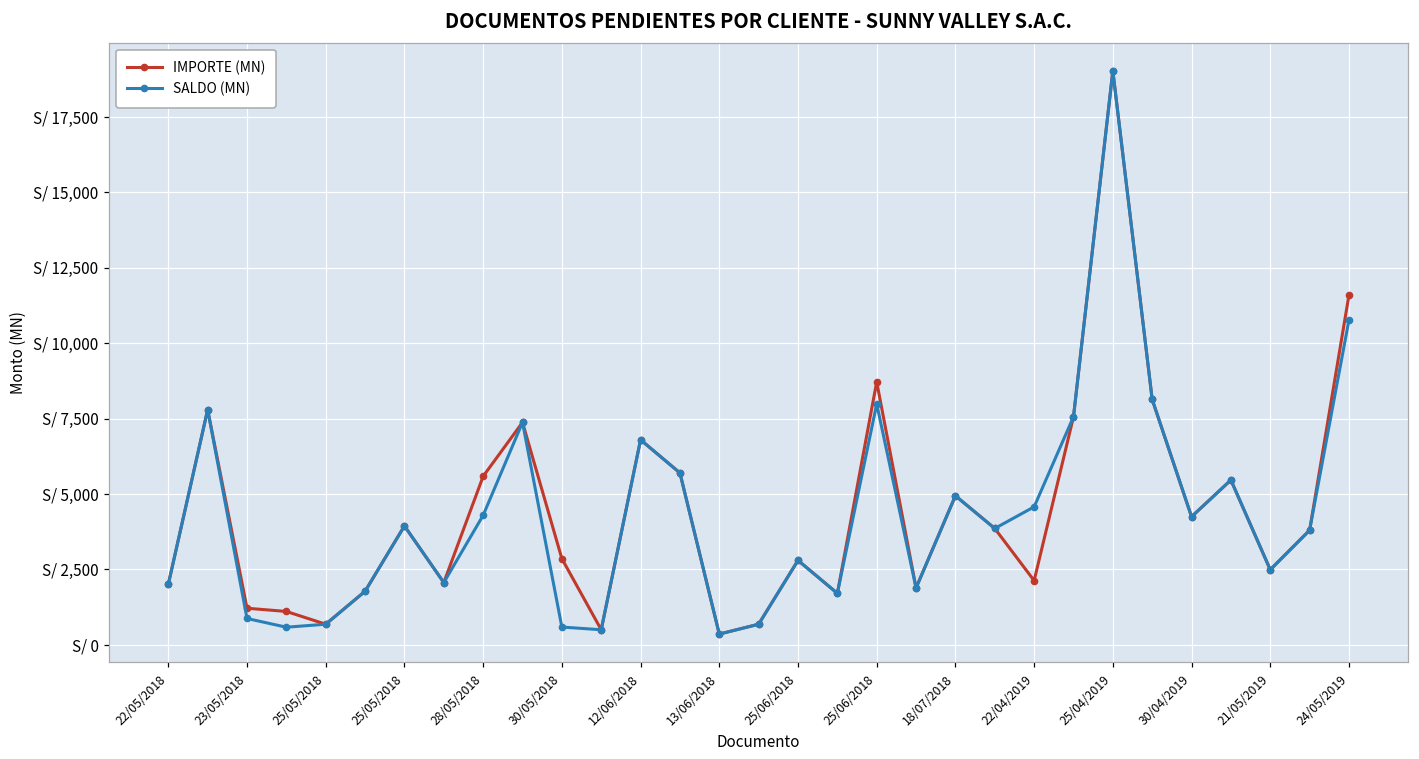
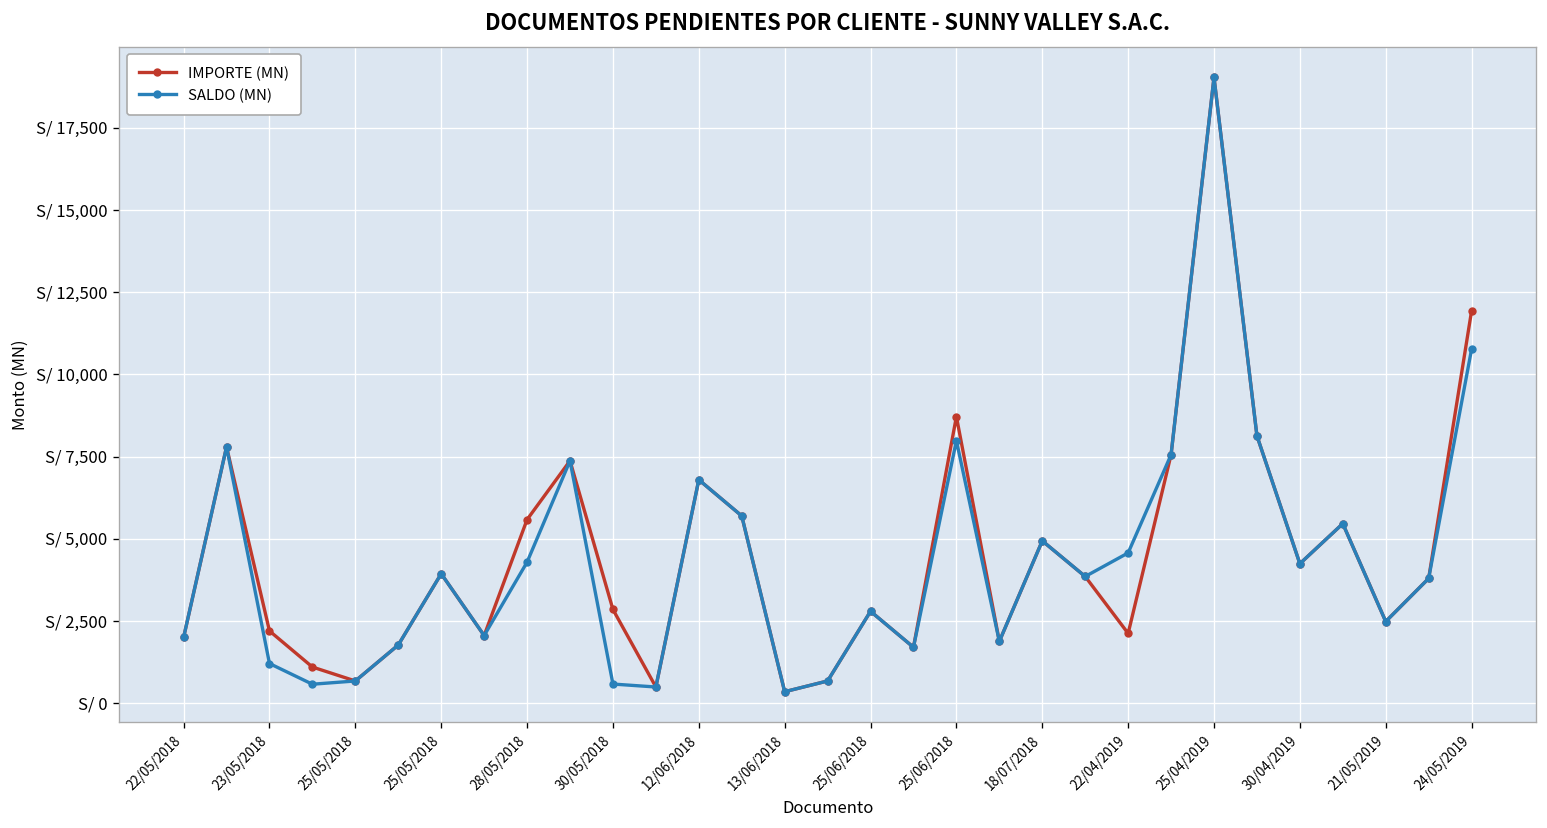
IMPORTE (MN), 23/05/2018: S/ 1,200 -> S/ 2,200
SALDO (MN), 23/05/2018: S/ 900 -> S/ 1,200
IMPORTE (MN), 24/05/2019: S/ 11,600 -> S/ 11,900
